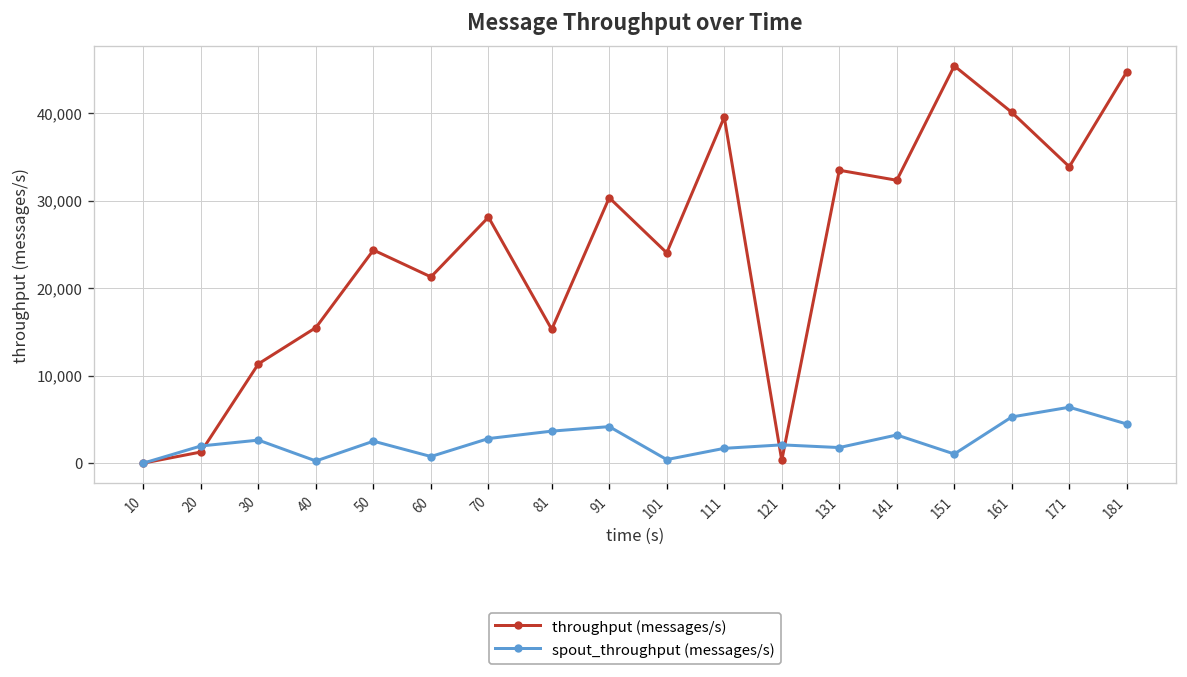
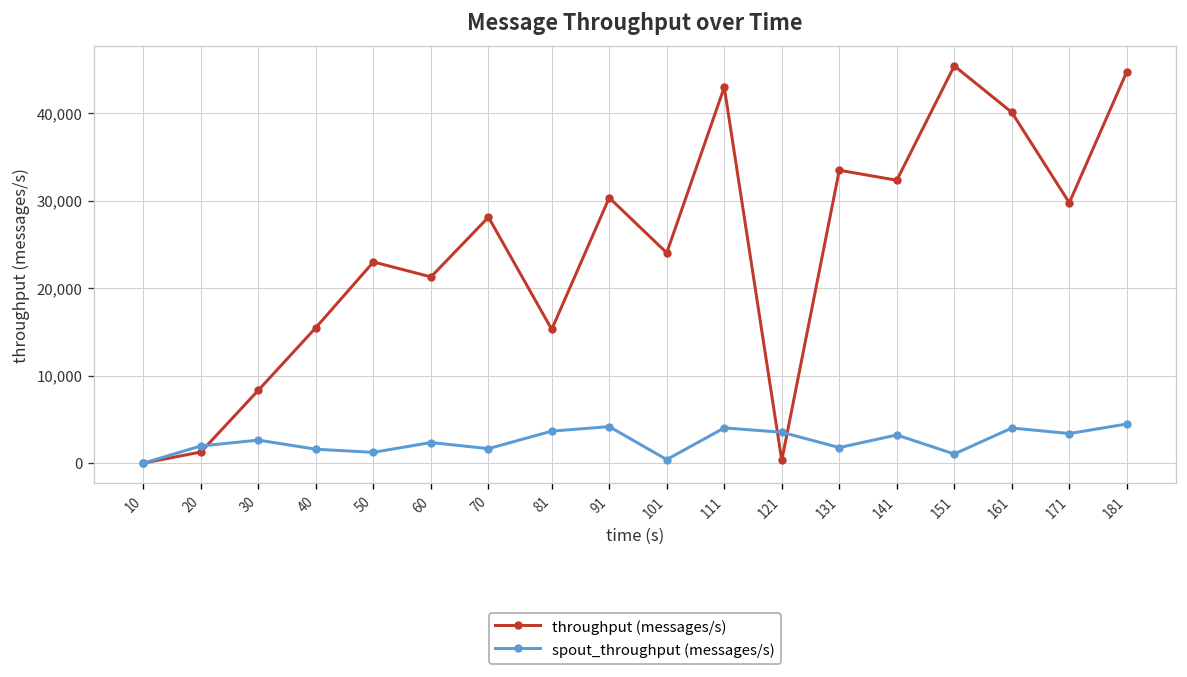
throughput (messages/s), 30: 11,000 -> 8,000
spout_throughput (messages/s), 40: 0 -> 2,000
throughput (messages/s), 50: 24,000 -> 23,000
spout_throughput (messages/s), 50: 3,000 -> 1,000
spout_throughput (messages/s), 60: 1,000 -> 2,000
spout_throughput (messages/s), 70: 3,000 -> 2,000
throughput (messages/s), 111: 40,000 -> 43,000
spout_throughput (messages/s), 111: 2,000 -> 4,000
spout_throughput (messages/s), 121: 2,000 -> 4,000
spout_throughput (messages/s), 161: 5,000 -> 4,000
throughput (messages/s), 171: 34,000 -> 30,000
spout_throughput (messages/s), 171: 6,000 -> 3,000
